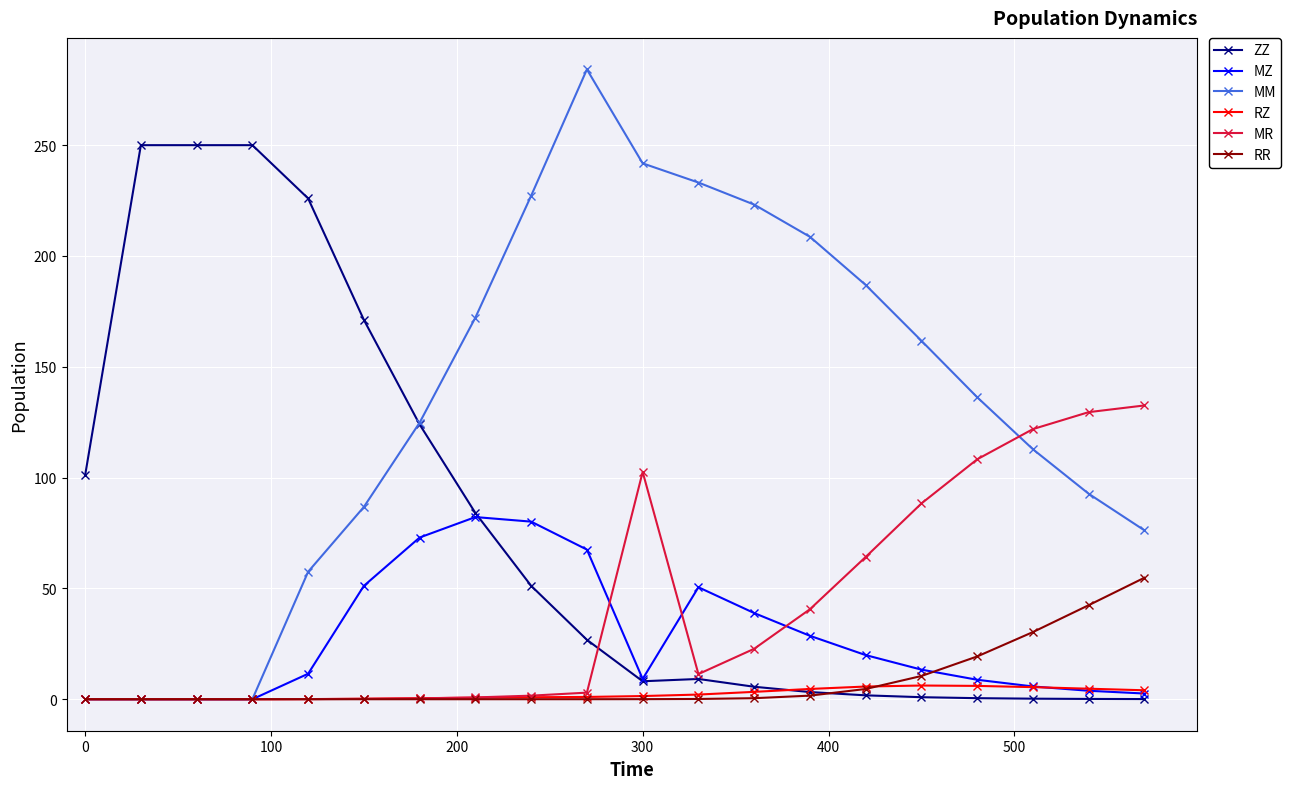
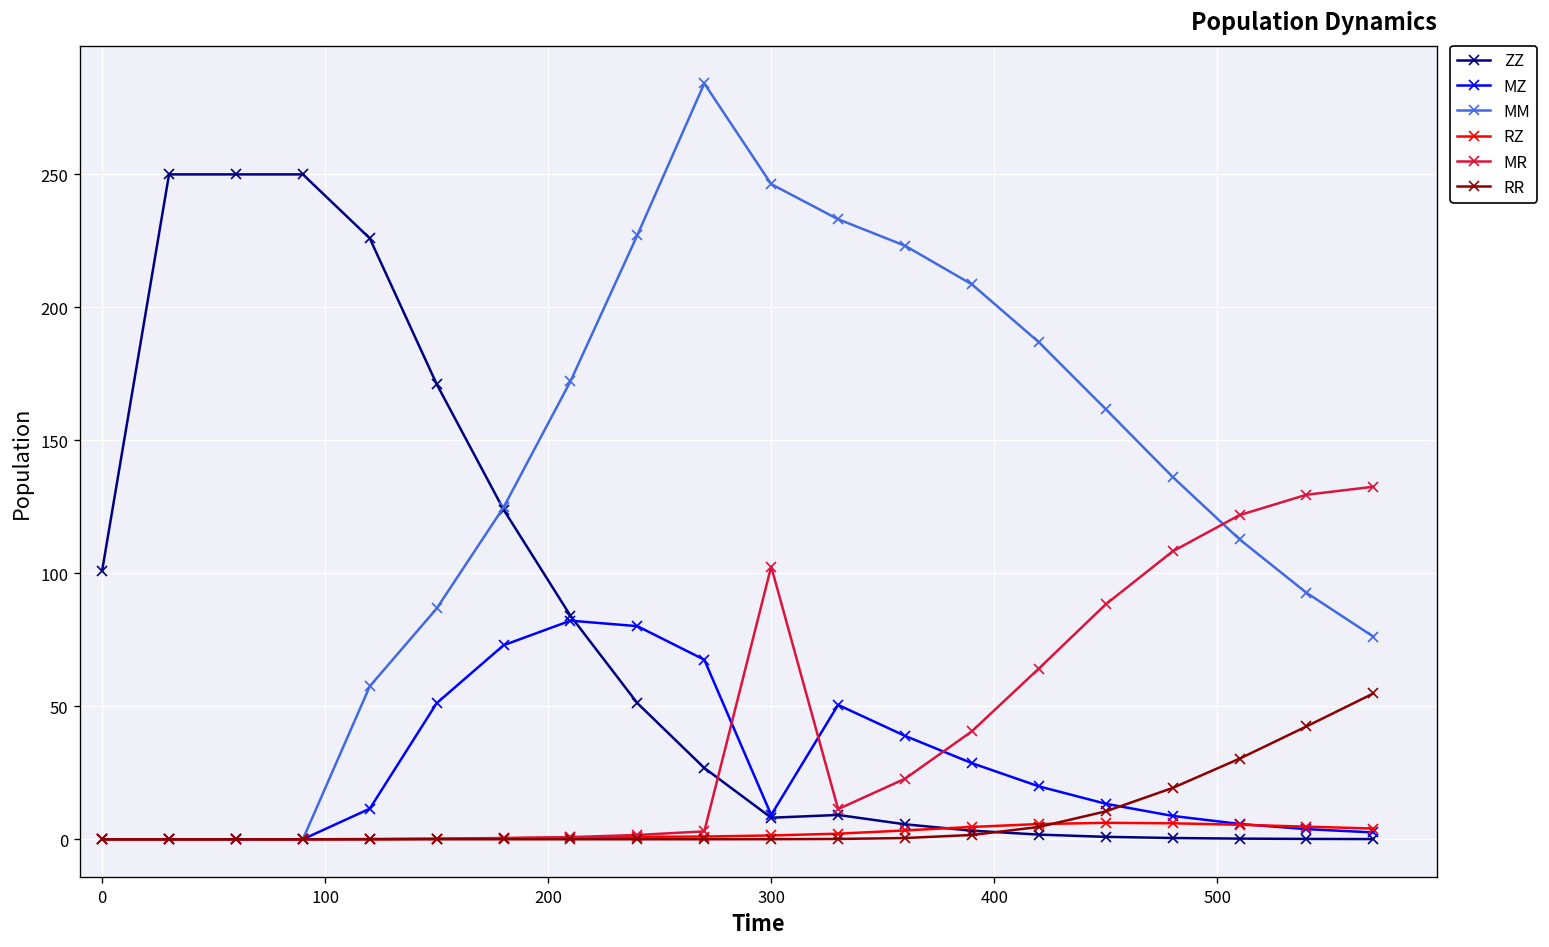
MM, 300: 242 -> 246
